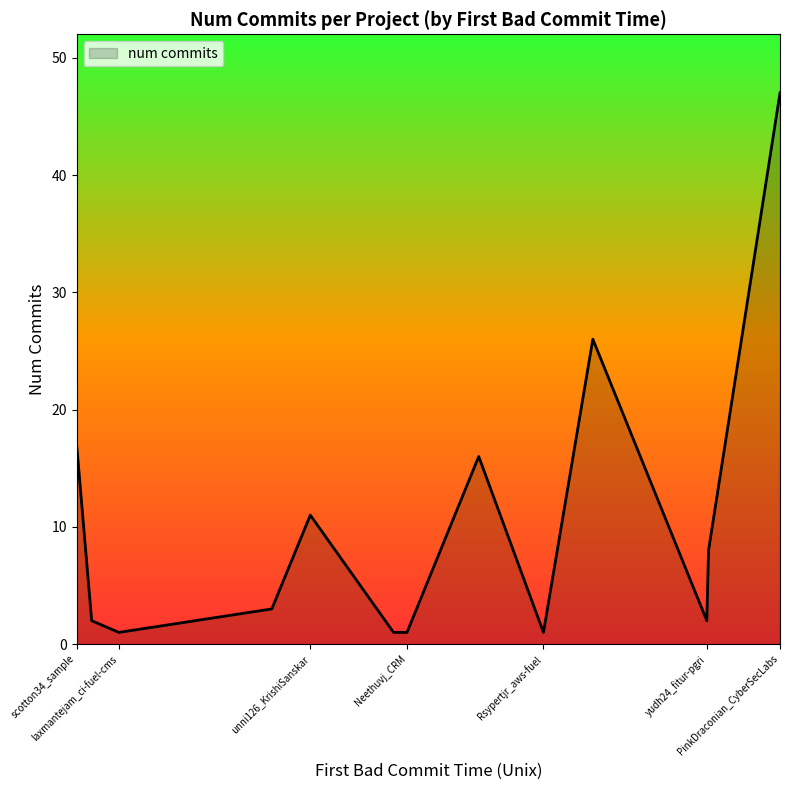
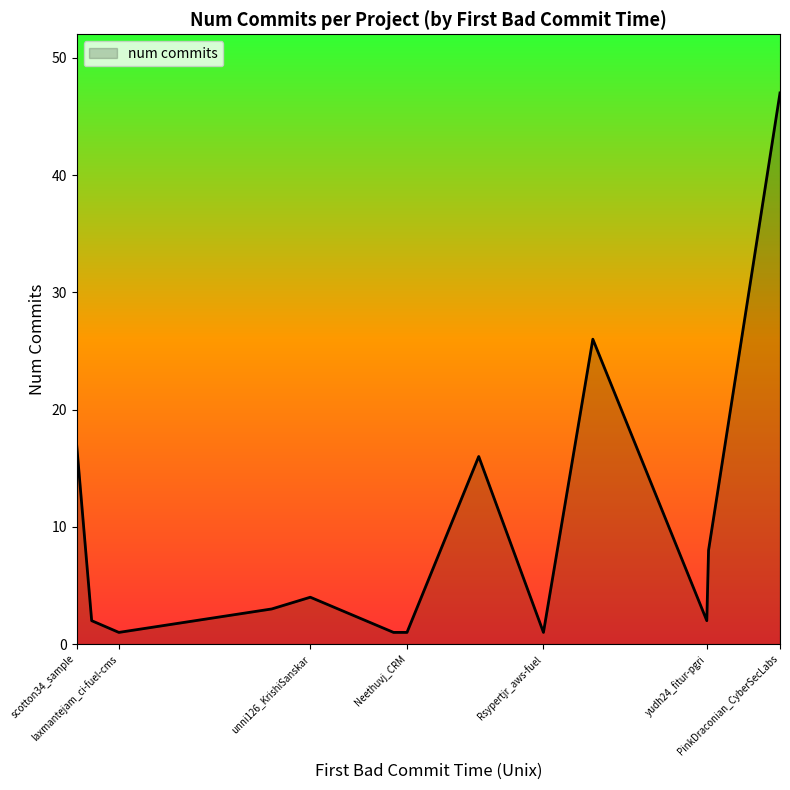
unni126_KrishiSanskar: 11 -> 4
